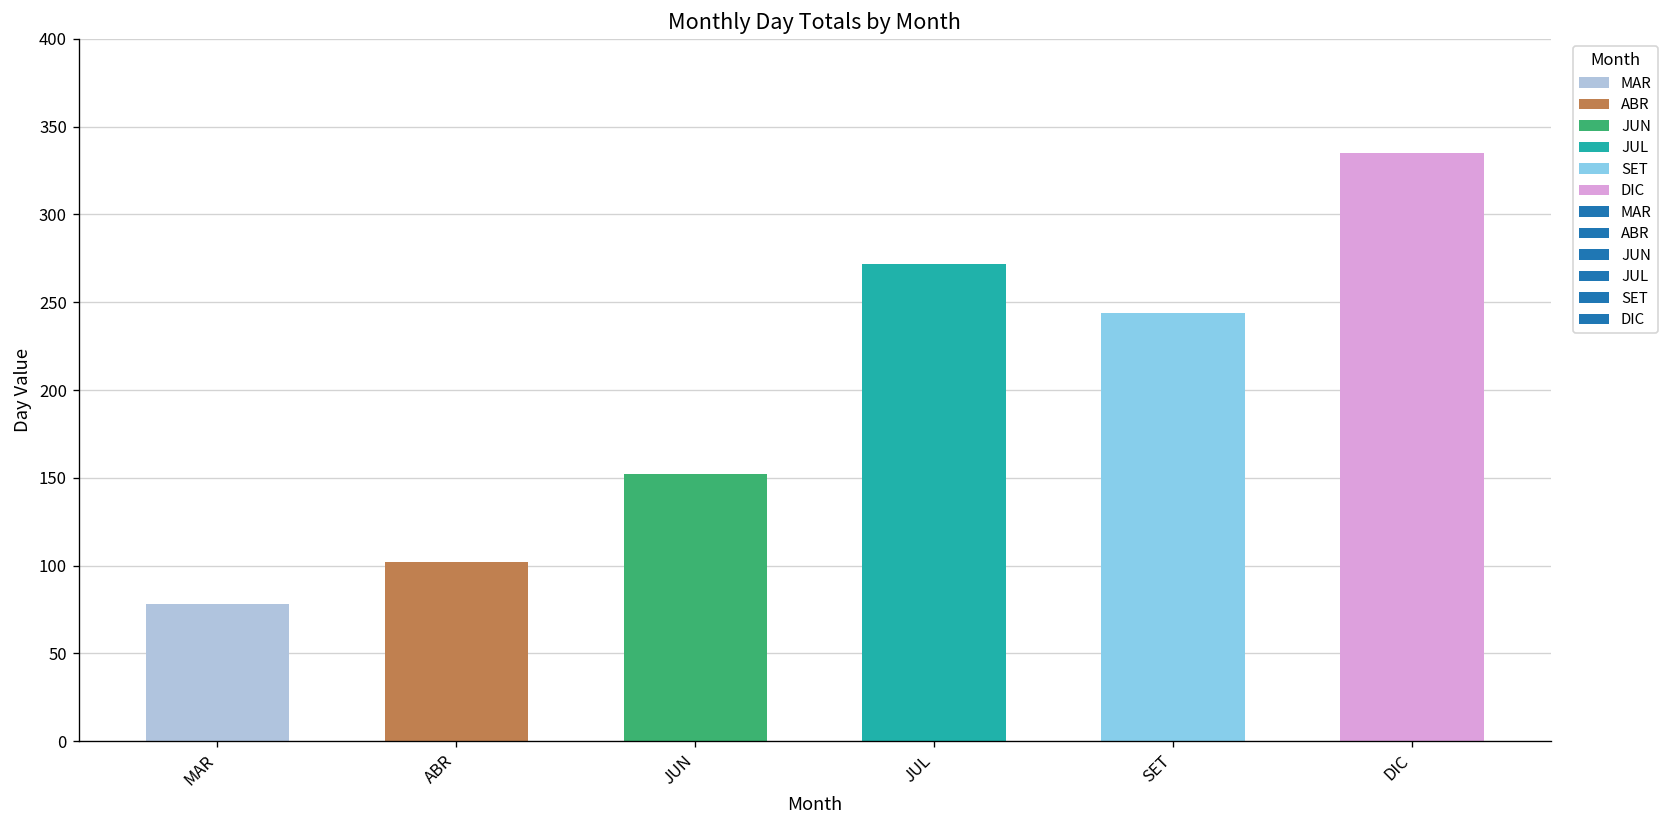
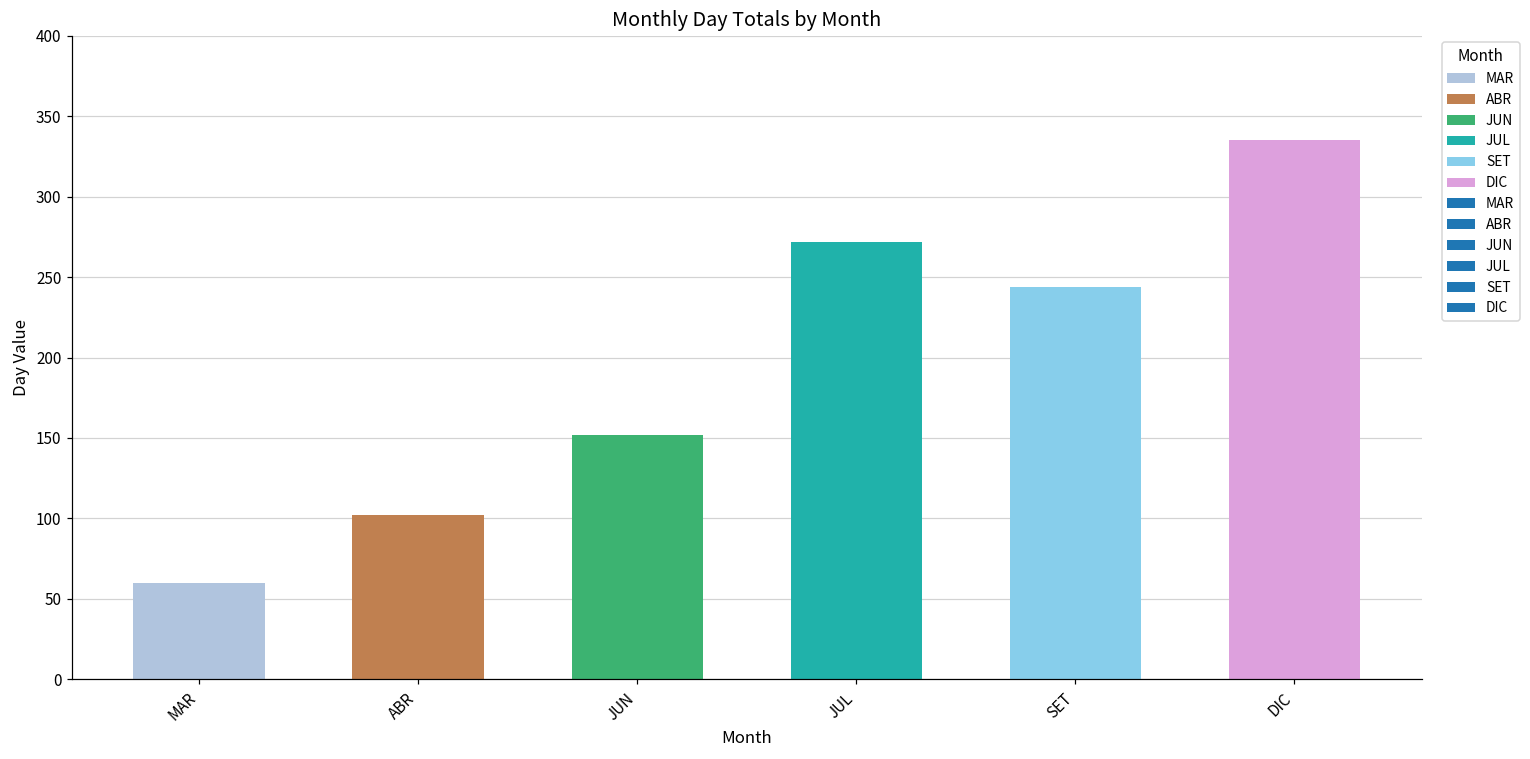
MAR: 78 -> 60
